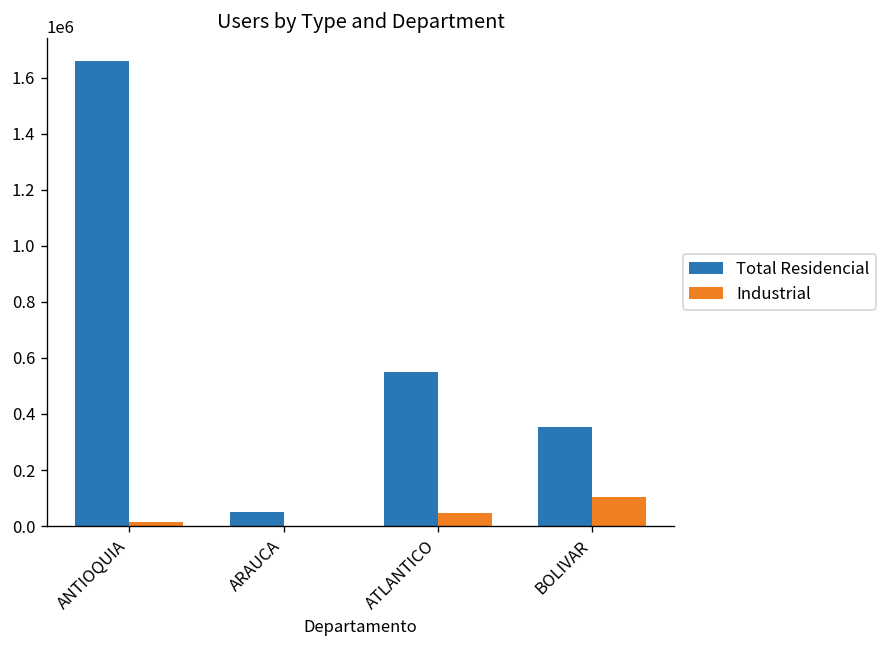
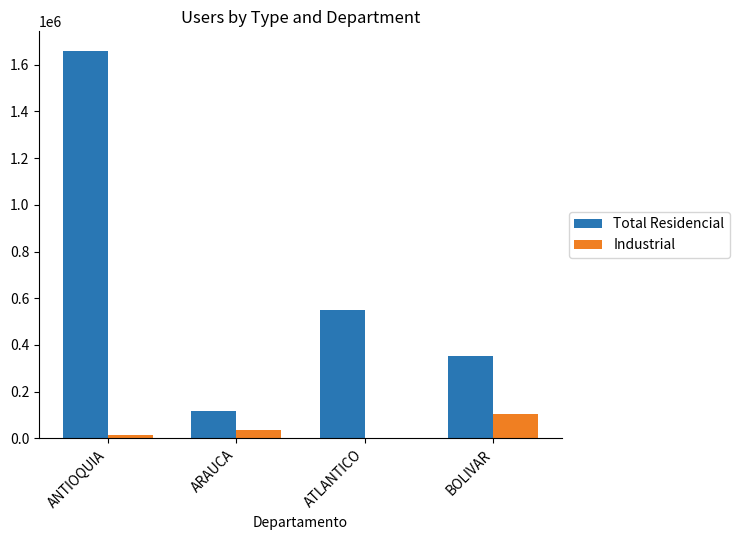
Total Residencial, ARAUCA: 50000 -> 120000
Industrial, ARAUCA: 0 -> 40000
Industrial, ATLANTICO: 50000 -> 0
